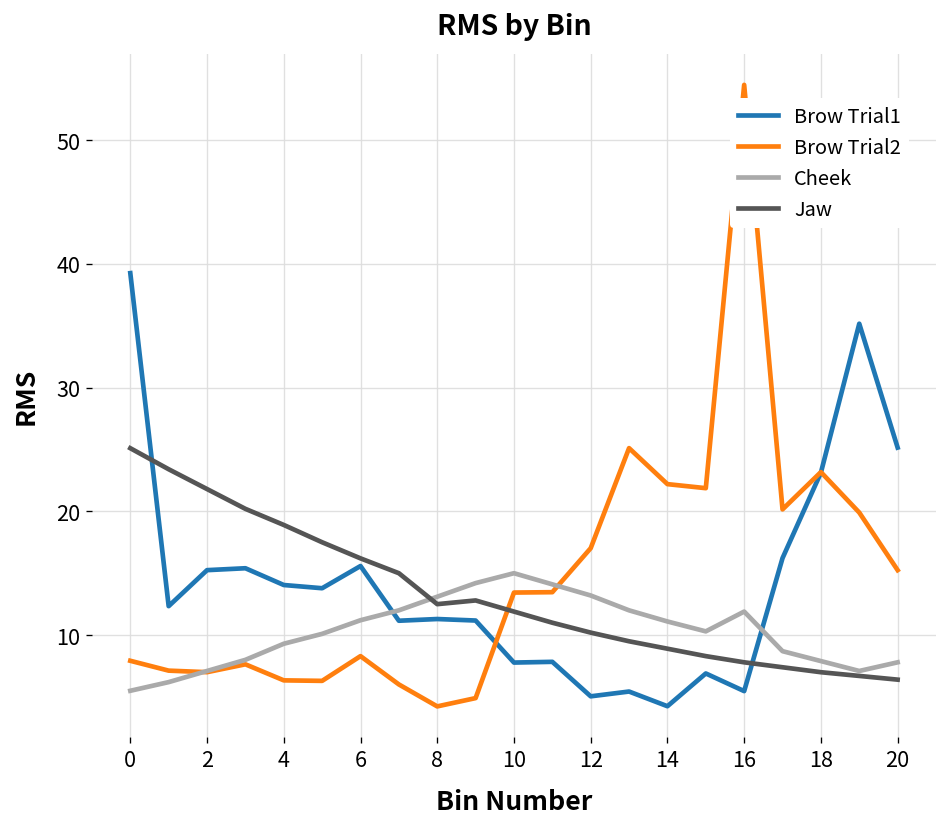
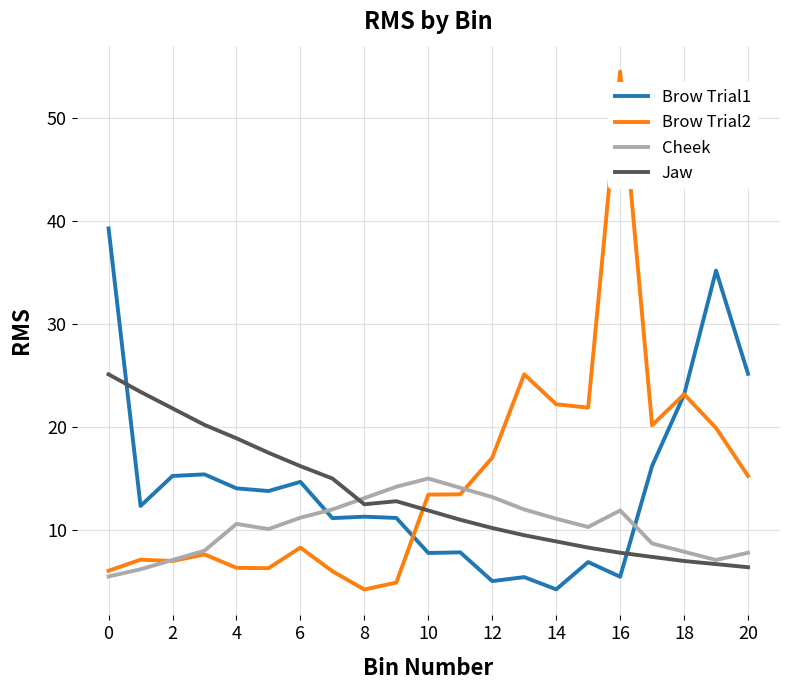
Brow Trial2, 0: 7.9 -> 6.1
Cheek, 4: 9.3 -> 10.6
Brow Trial1, 6: 15.6 -> 14.7
